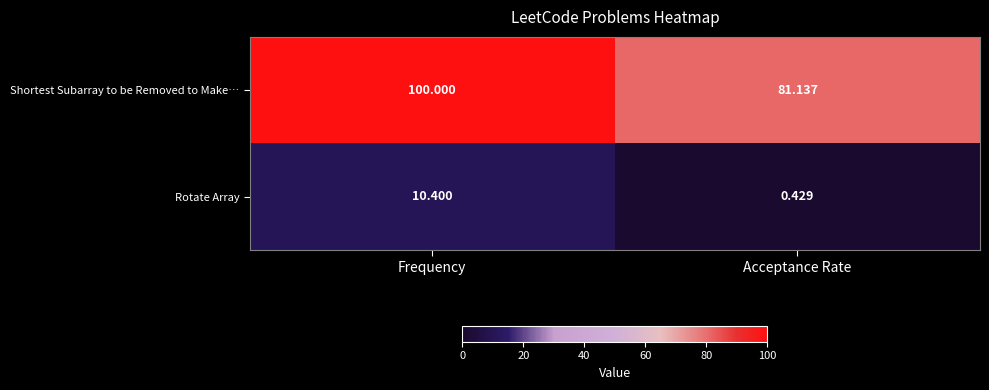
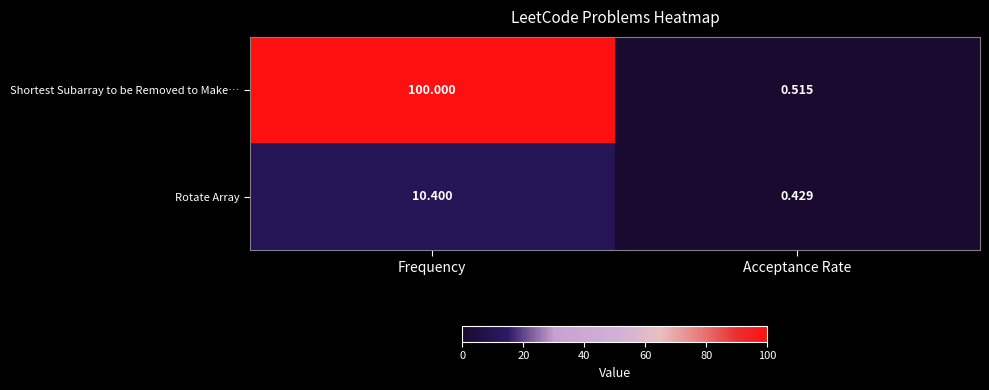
Shortest Subarray to be Removed to Make…, Acceptance Rate: 81.137 -> 0.515
